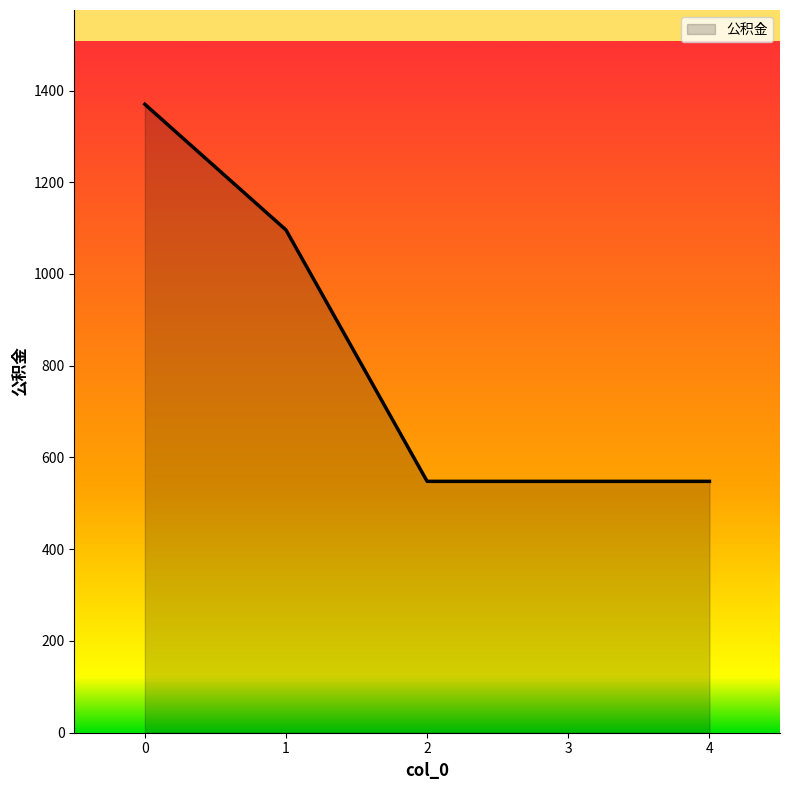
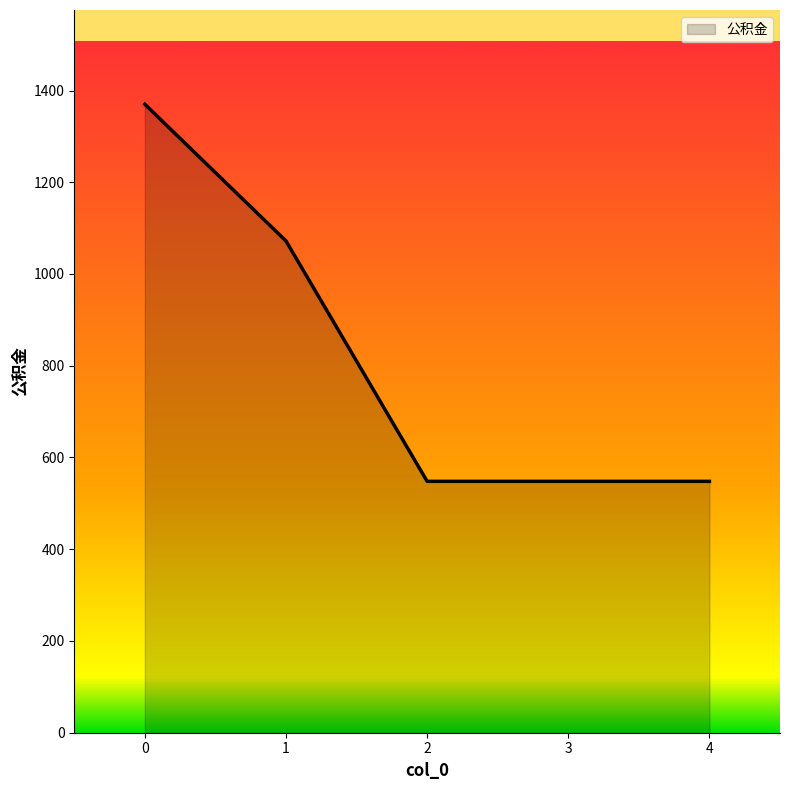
1: 1100 -> 1070
